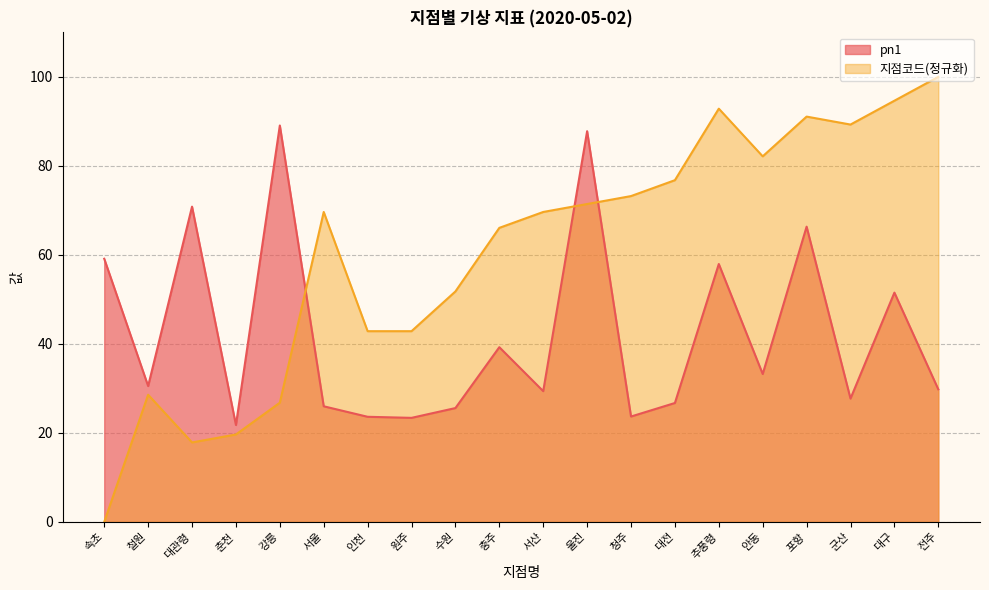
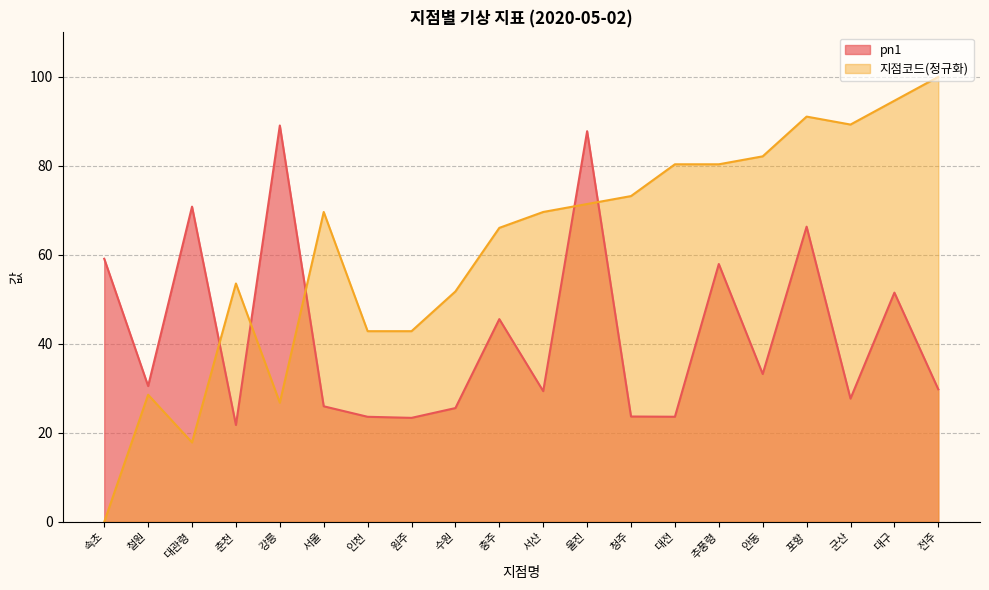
지점코드(정규화), 춘천: 20 -> 54
pn1, 충주: 39 -> 46
pn1, 대전: 27 -> 24
지점코드(정규화), 대전: 77 -> 80
지점코드(정규화), 추풍령: 93 -> 80
